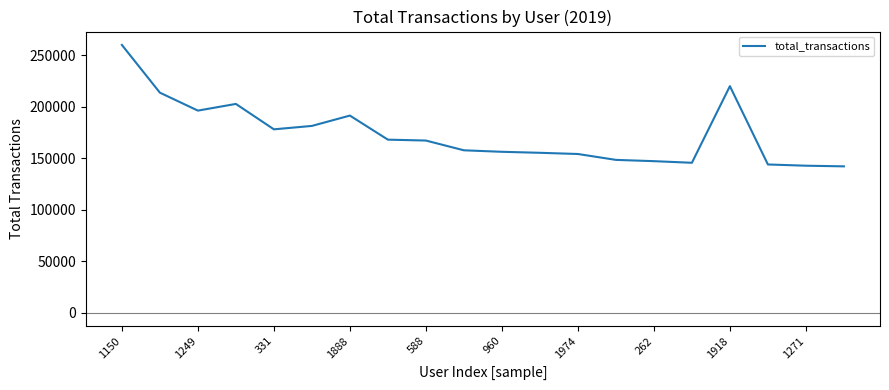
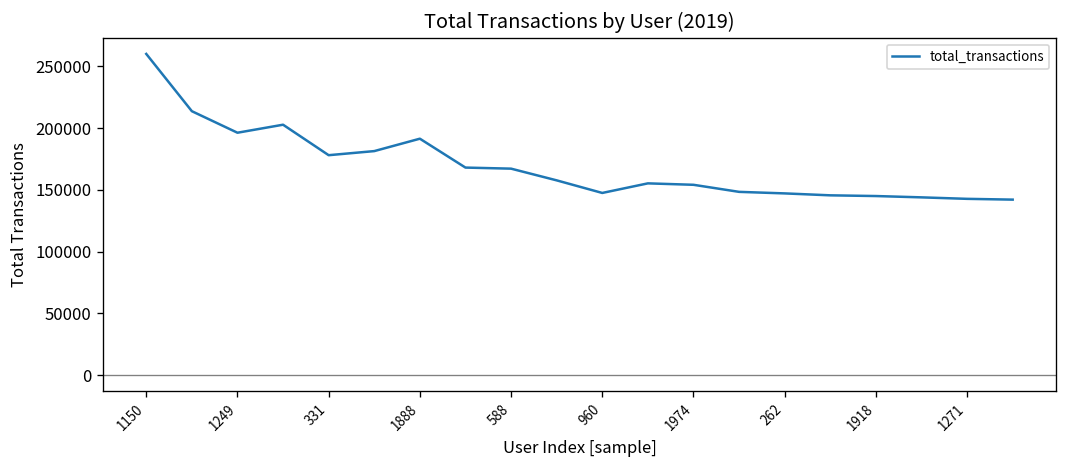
960: 156000 -> 147000
1918: 220000 -> 145000
